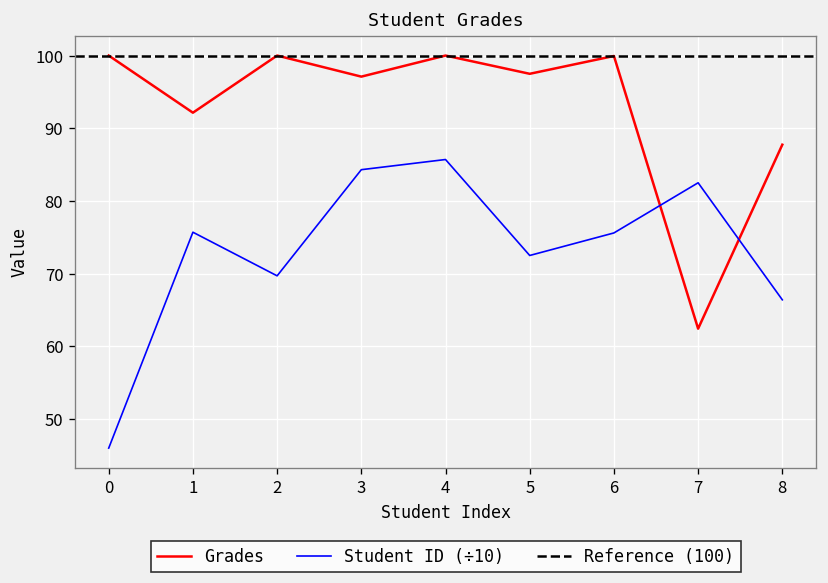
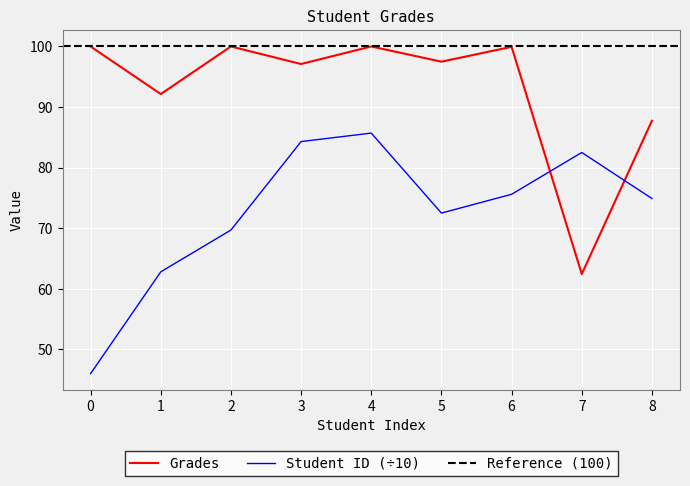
Student ID (÷10), 1: 76 -> 63
Student ID (÷10), 8: 66 -> 75
